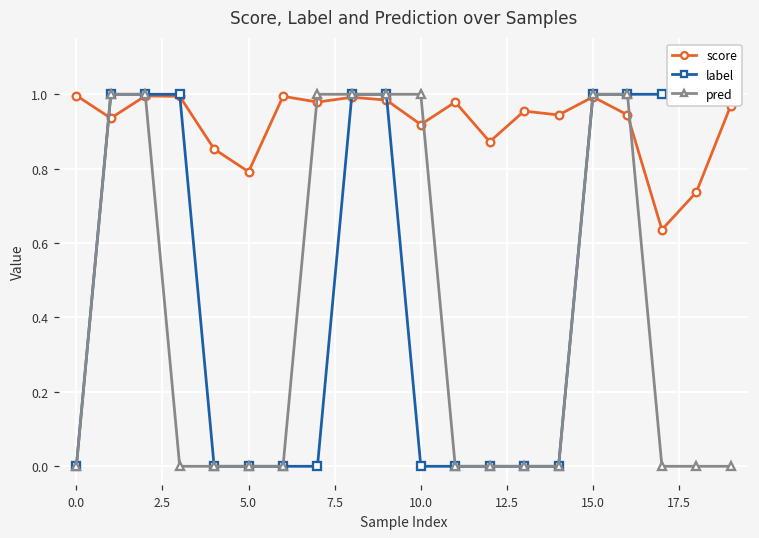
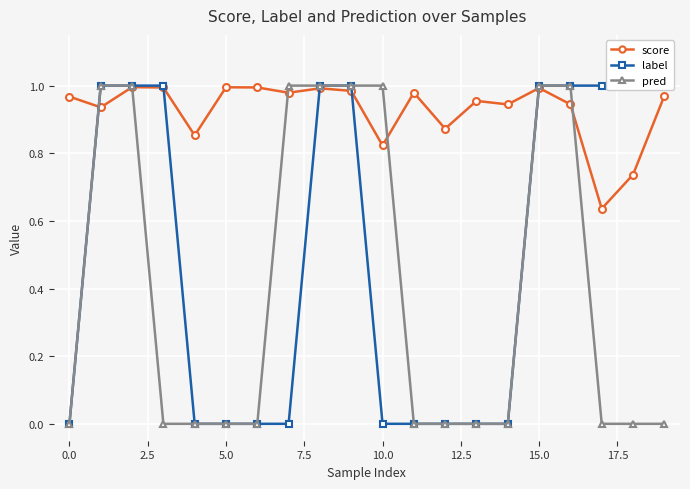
score, 0.0: 1.00 -> 0.97
score, 5.0: 0.79 -> 1.00
score, 10.0: 0.92 -> 0.82
